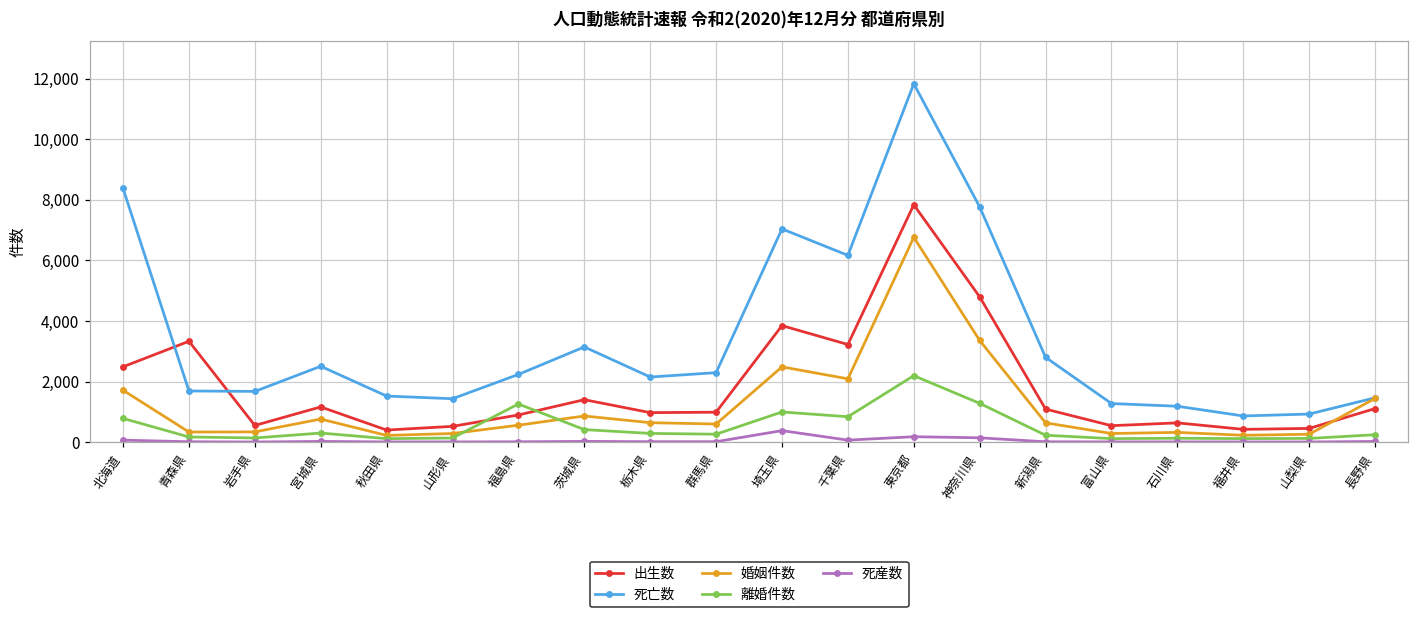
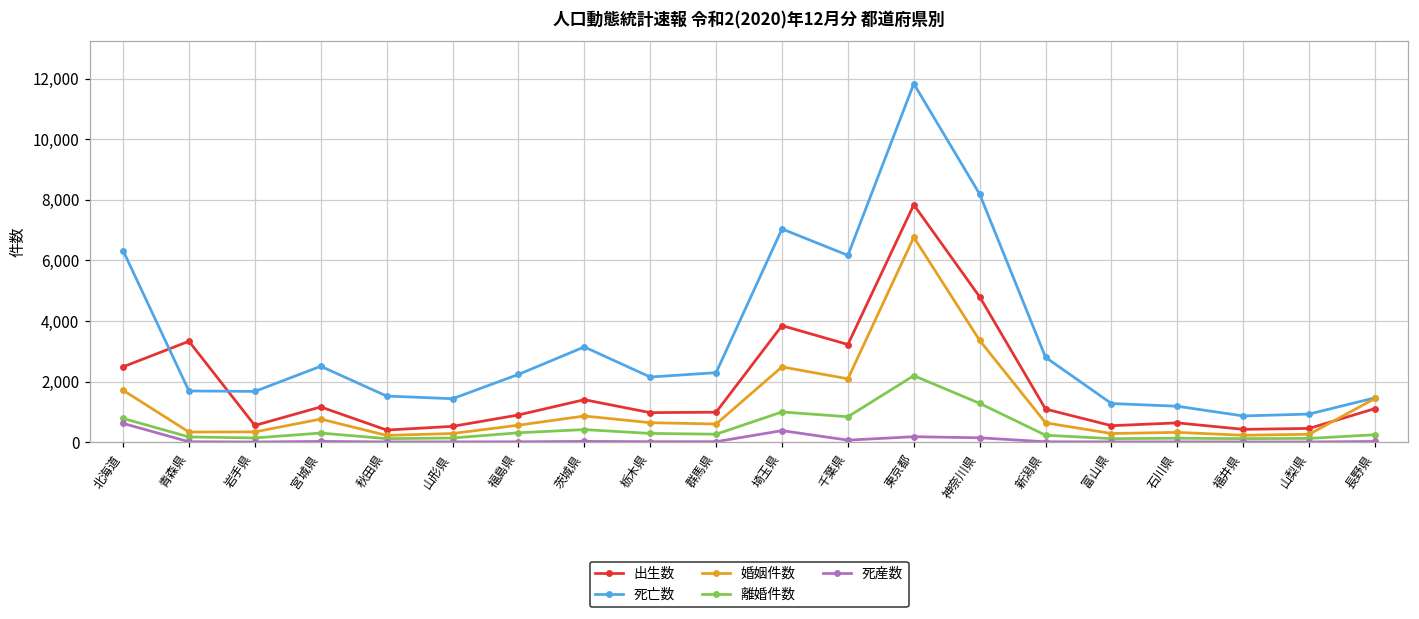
死亡数, 北海道: 8,400 -> 6,300
死産数, 北海道: 100 -> 600
離婚件数, 福島県: 1,300 -> 300
死亡数, 神奈川県: 7,800 -> 8,200
